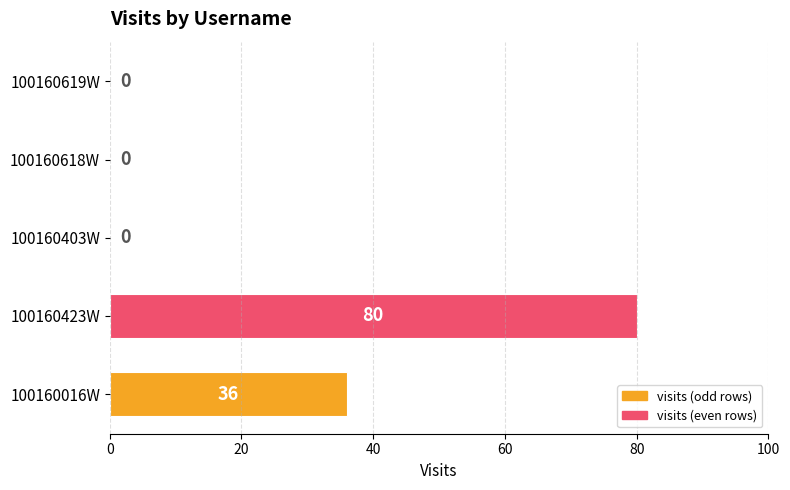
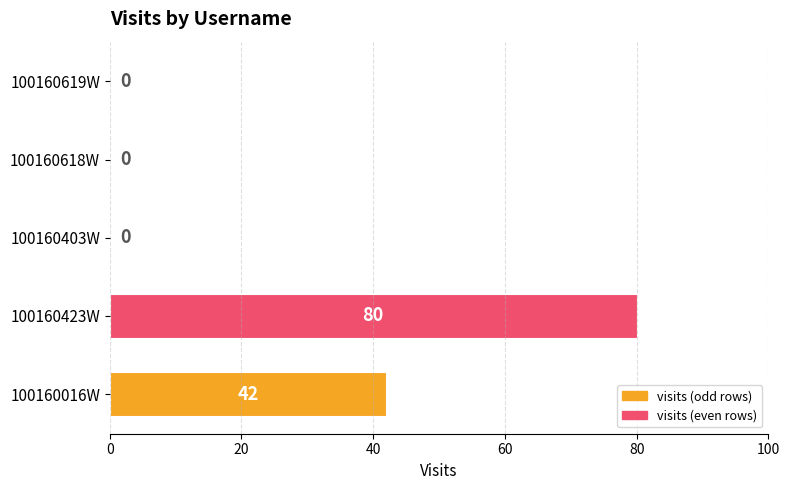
100160016W: 36 -> 42
